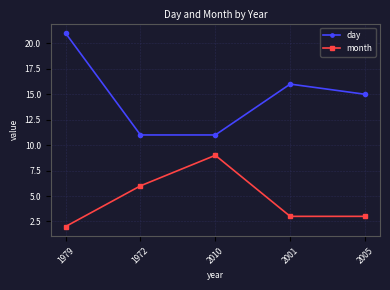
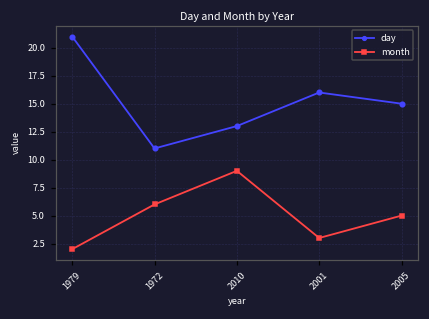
day, 2010: 11 -> 13
month, 2005: 3 -> 5
